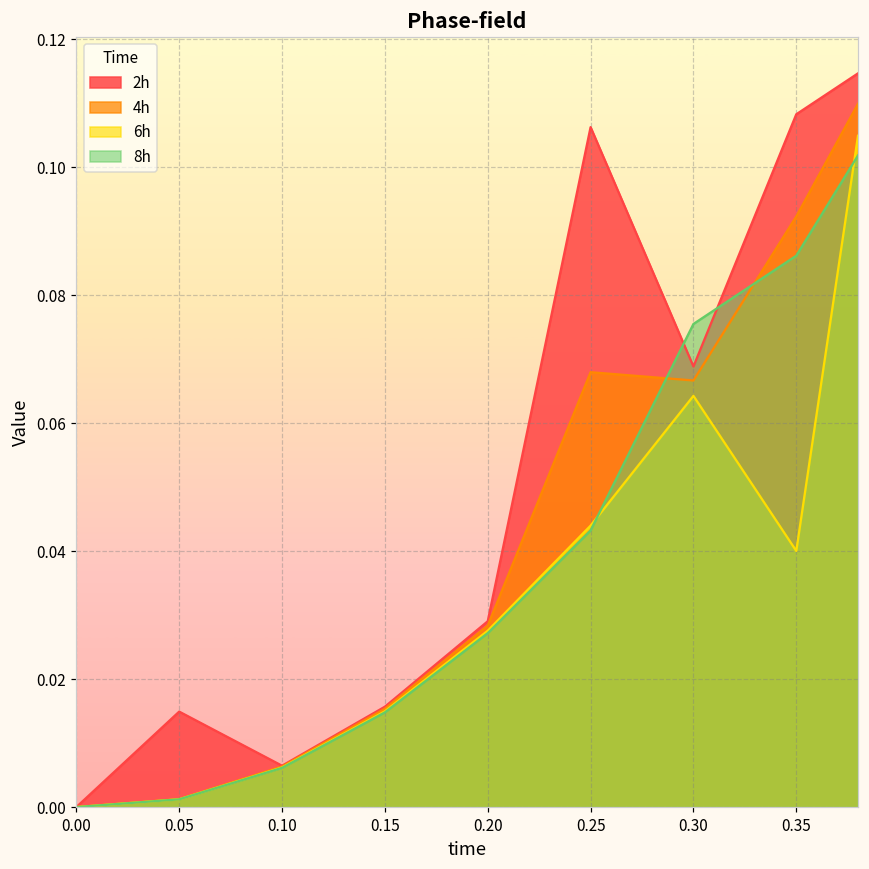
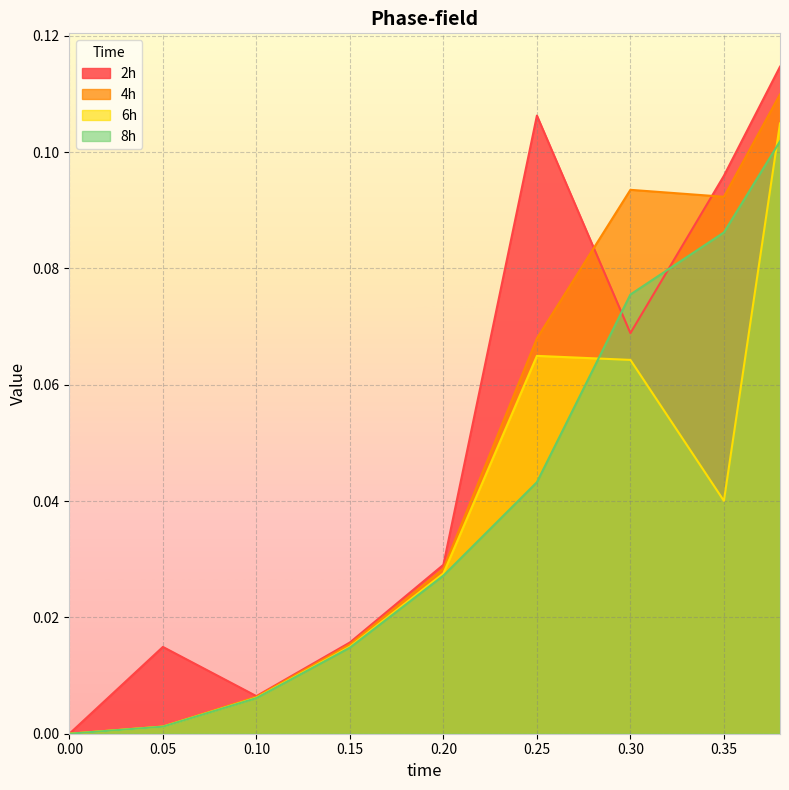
6h, 0.25: 0.044 -> 0.065
4h, 0.30: 0.067 -> 0.094
2h, 0.35: 0.108 -> 0.096
